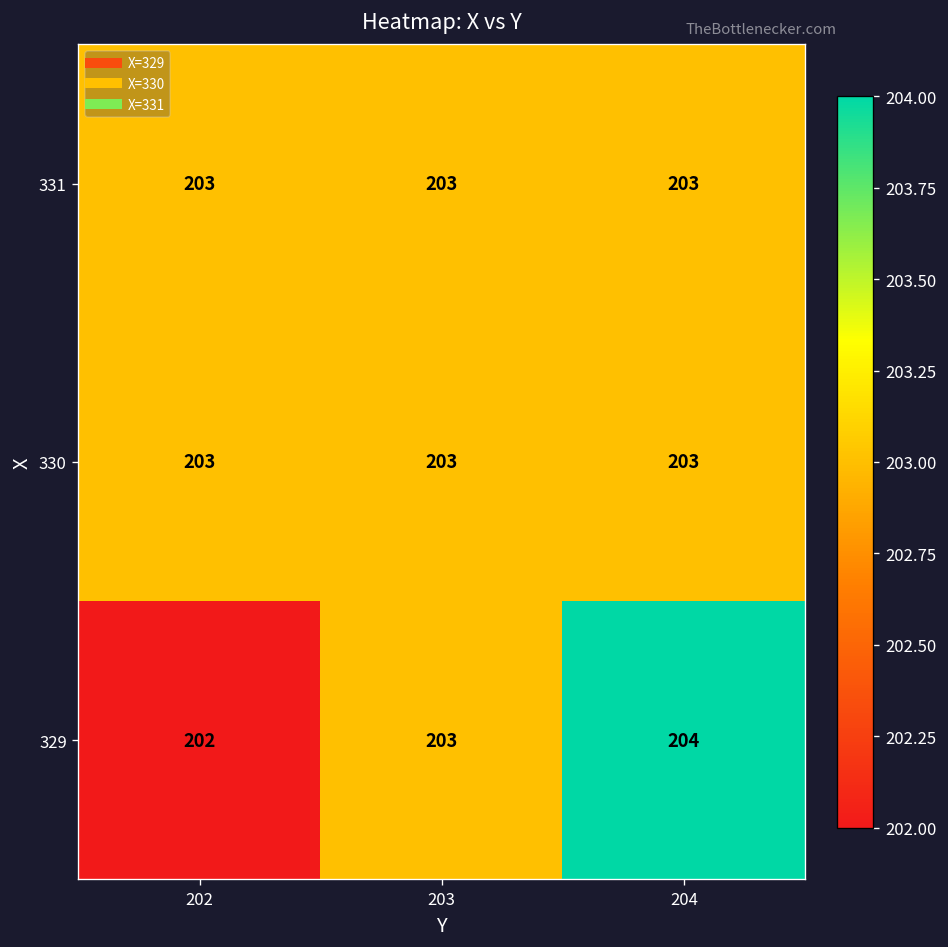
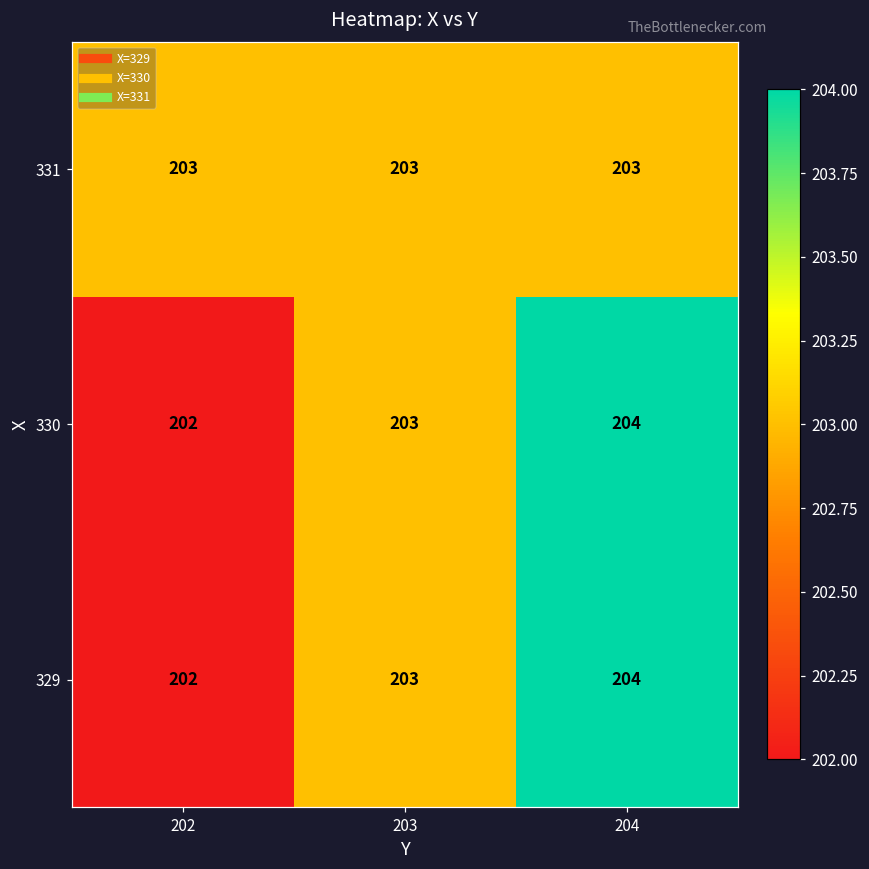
330, 202: 203 -> 202
330, 204: 203 -> 204
